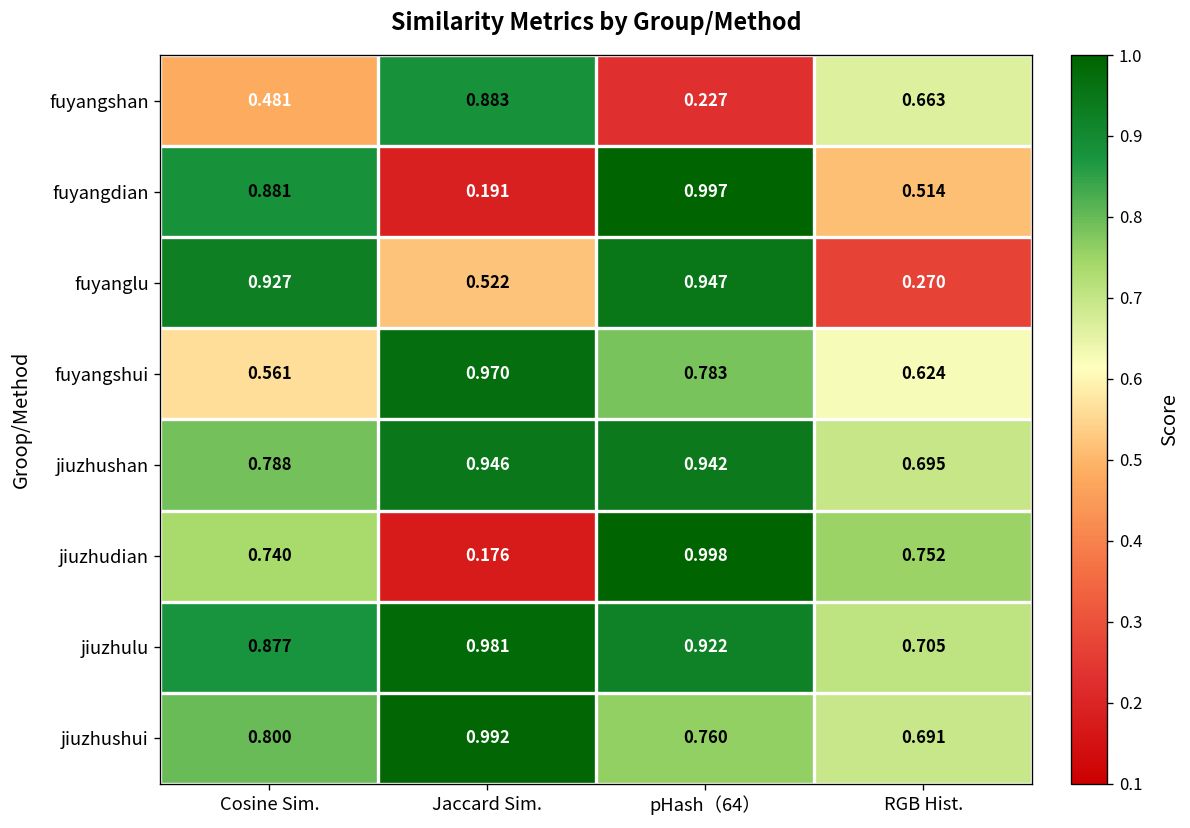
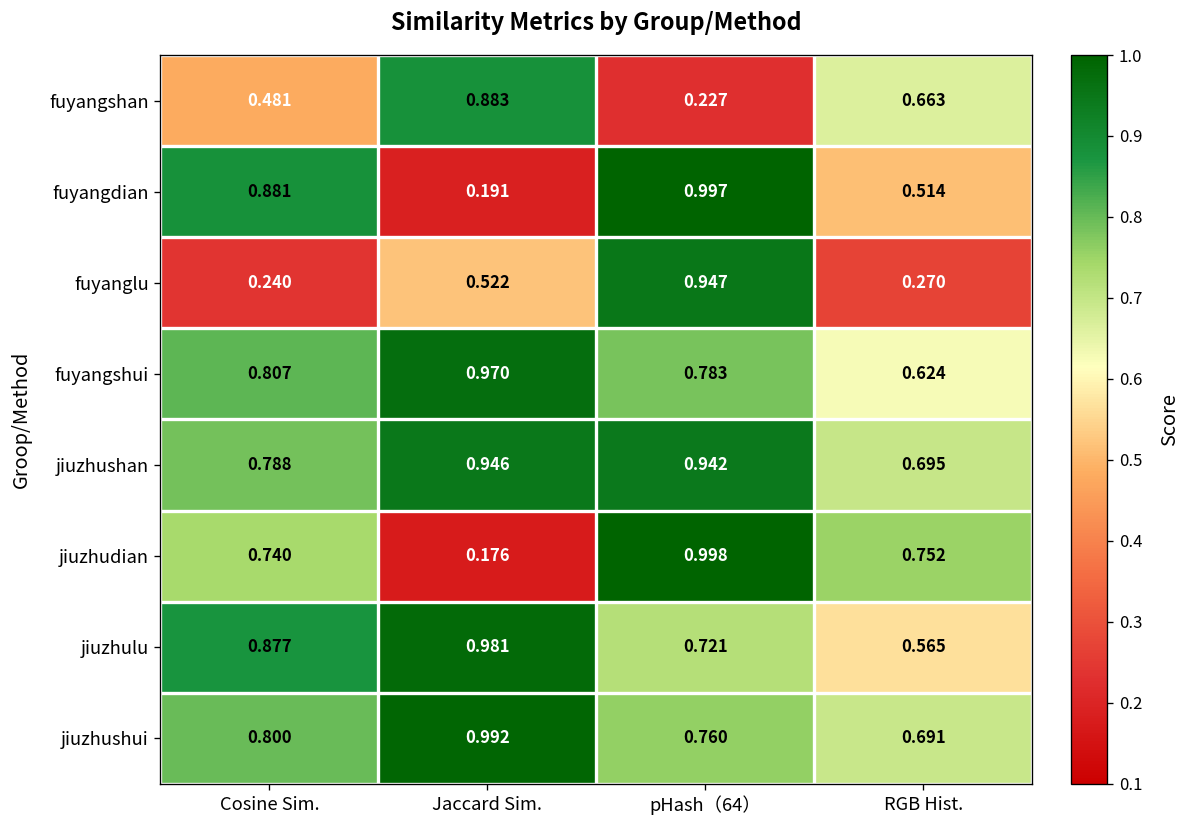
fuyanglu, Cosine Sim.: 0.927 -> 0.240
fuyangshui, Cosine Sim.: 0.561 -> 0.807
jiuzhulu, pHash（64）: 0.922 -> 0.721
jiuzhulu, RGB Hist.: 0.705 -> 0.565
